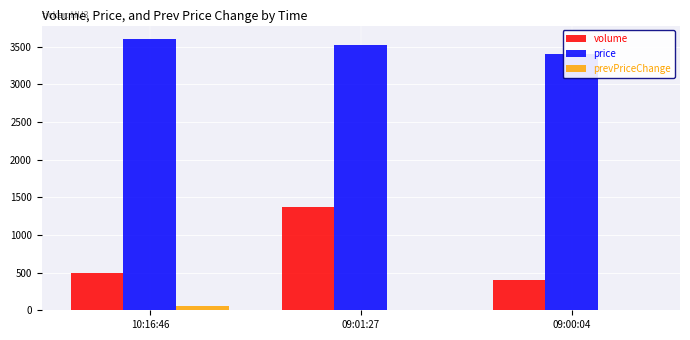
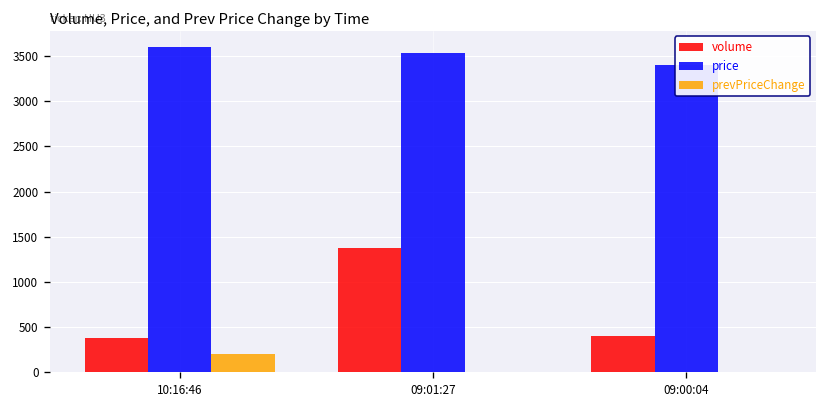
volume, 10:16:46: 500 -> 400
prevPriceChange, 10:16:46: 100 -> 200
